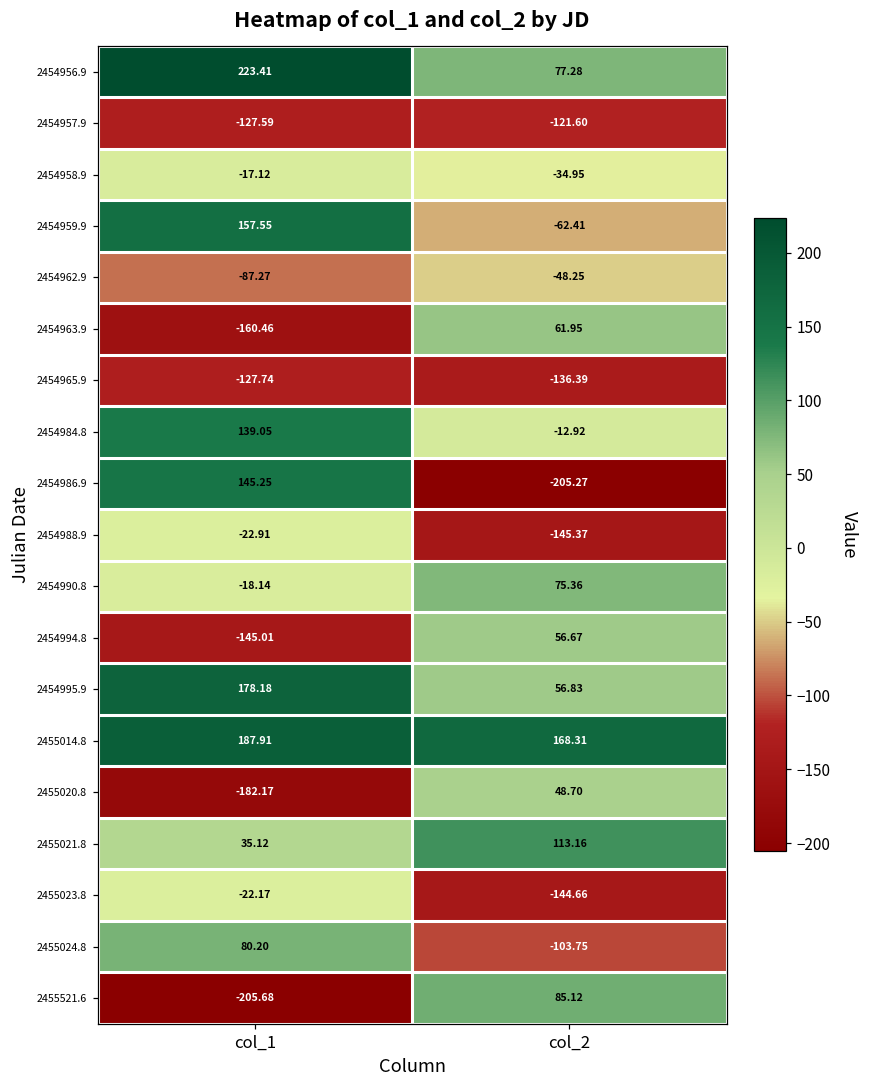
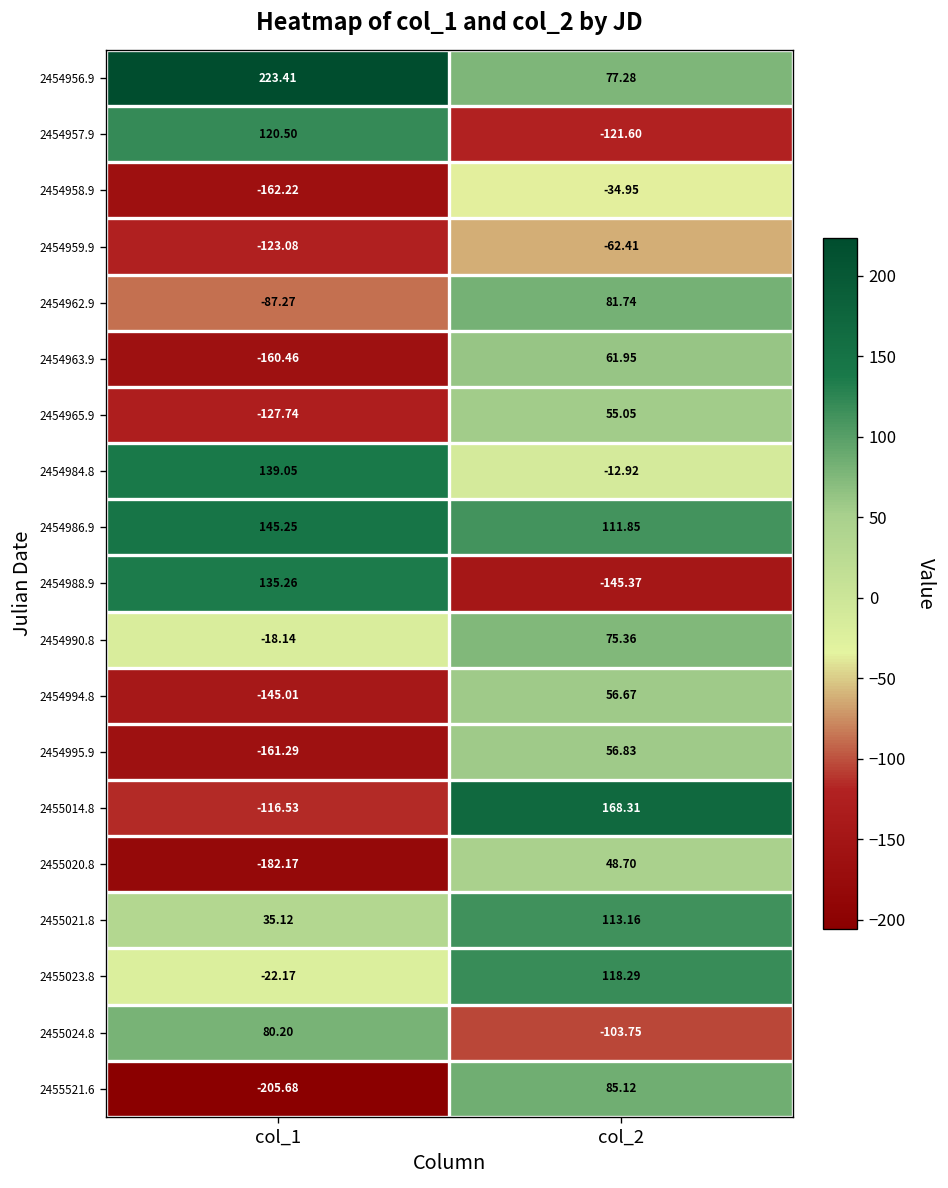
2454957.9, col_1: -127.59 -> 120.50
2454958.9, col_1: -17.12 -> -162.22
2454959.9, col_1: 157.55 -> -123.08
2454962.9, col_2: -48.25 -> 81.74
2454965.9, col_2: -136.39 -> 55.05
2454986.9, col_2: -205.27 -> 111.85
2454988.9, col_1: -22.91 -> 135.26
2454995.9, col_1: 178.18 -> -161.29
2455014.8, col_1: 187.91 -> -116.53
2455023.8, col_2: -144.66 -> 118.29
